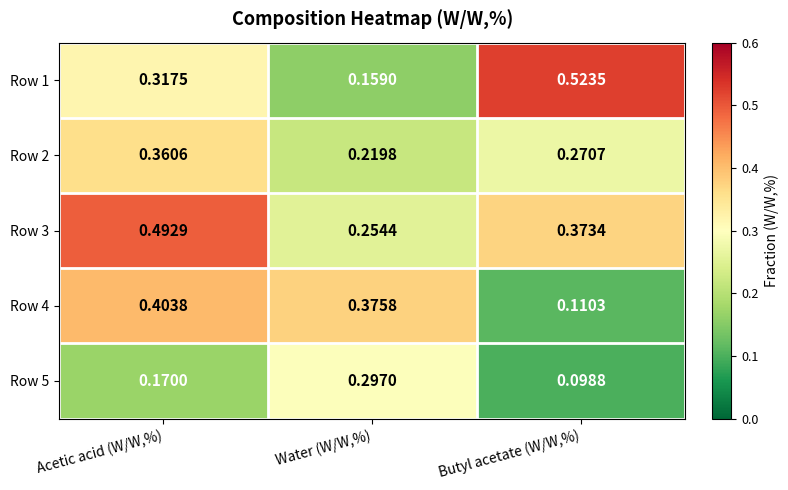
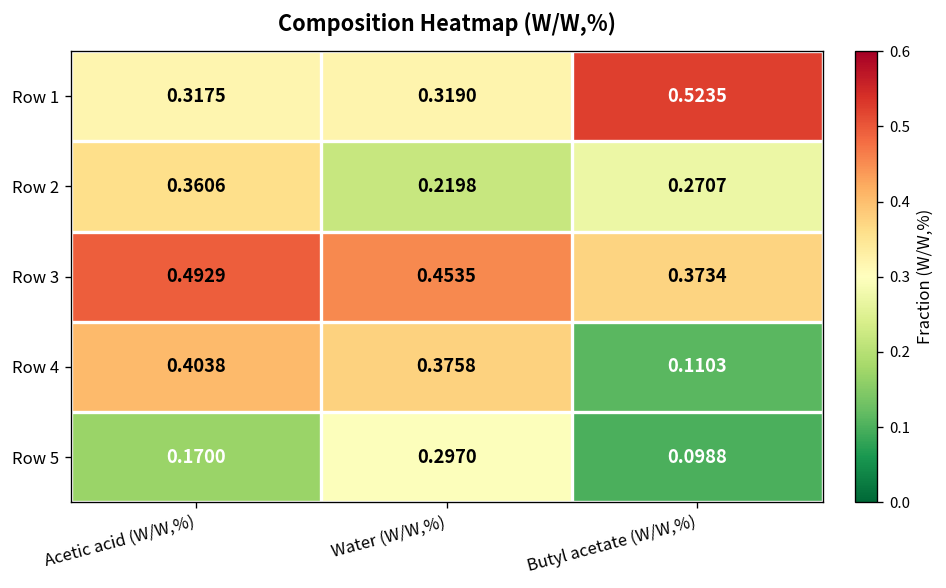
Row 1, Water (W/W,%): 0.1590 -> 0.3190
Row 3, Water (W/W,%): 0.2544 -> 0.4535
